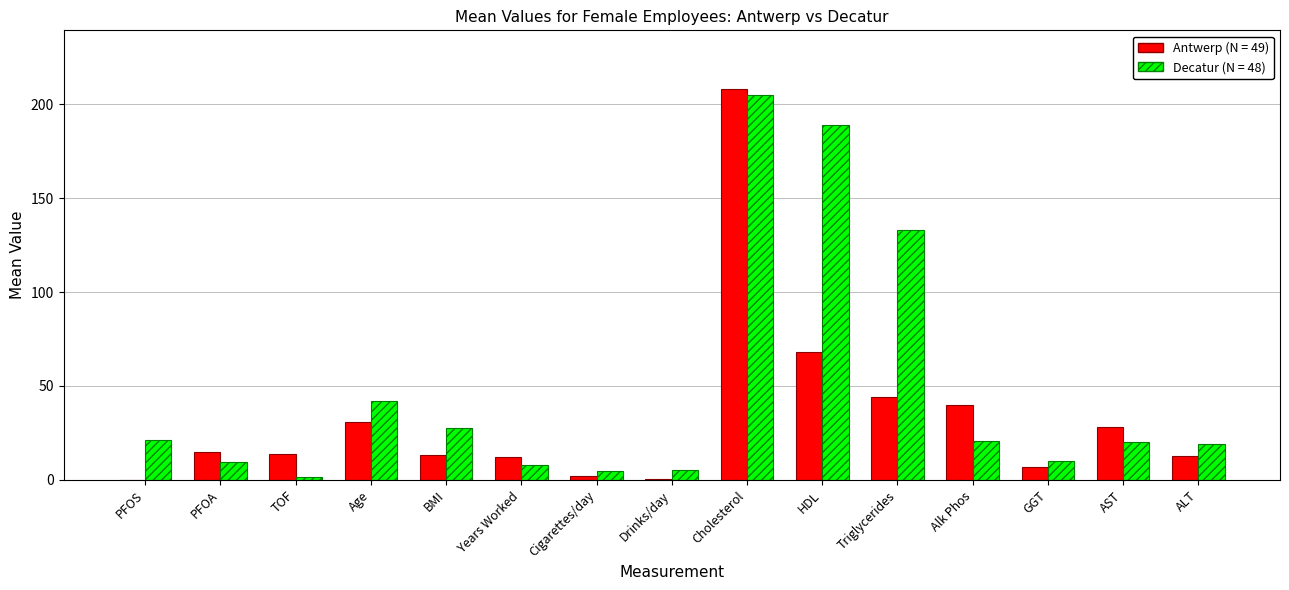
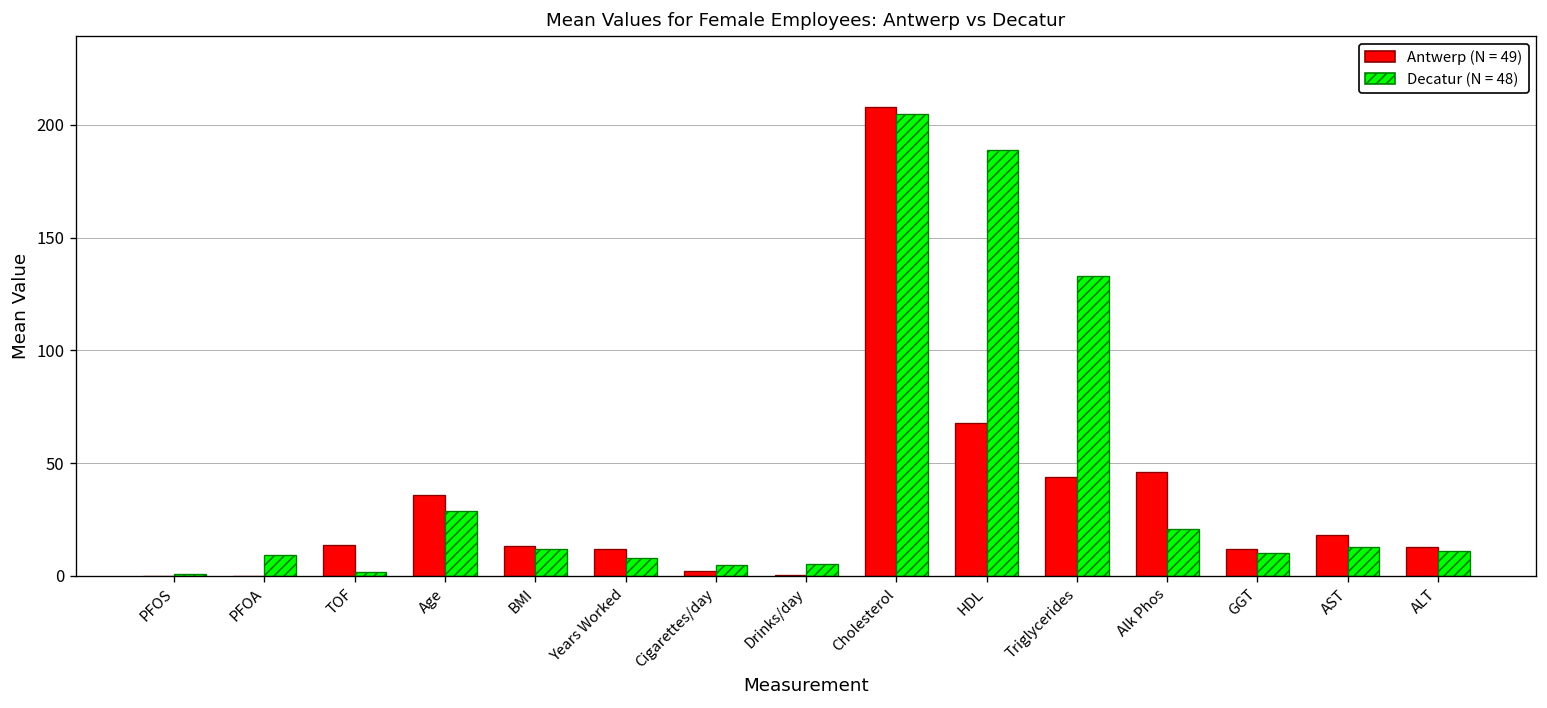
Decatur (N = 48), PFOS: 21 -> 1
Antwerp (N = 49), PFOA: 15 -> 0
Antwerp (N = 49), Age: 31 -> 36
Decatur (N = 48), Age: 42 -> 29
Decatur (N = 48), BMI: 28 -> 12
Antwerp (N = 49), Alk Phos: 40 -> 46
Antwerp (N = 49), GGT: 7 -> 12
Antwerp (N = 49), AST: 28 -> 18
Decatur (N = 48), AST: 20 -> 13
Decatur (N = 48), ALT: 19 -> 11
